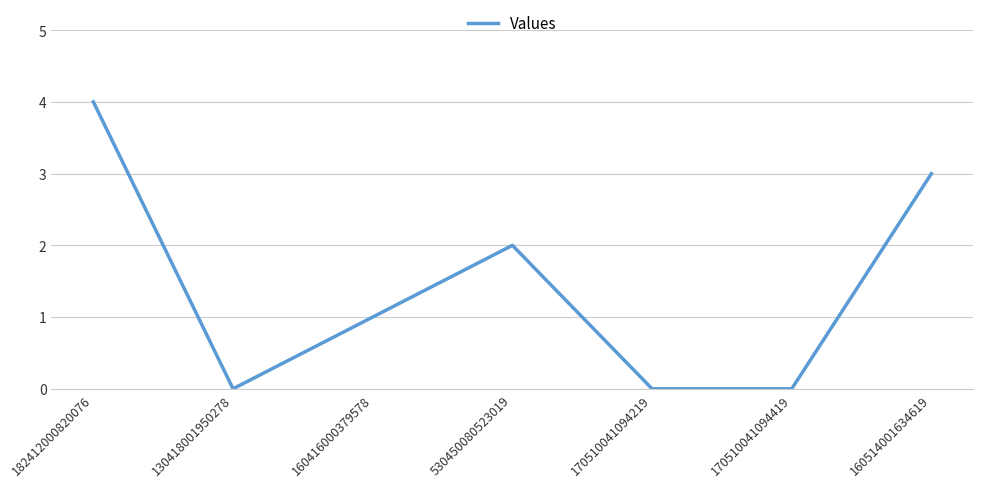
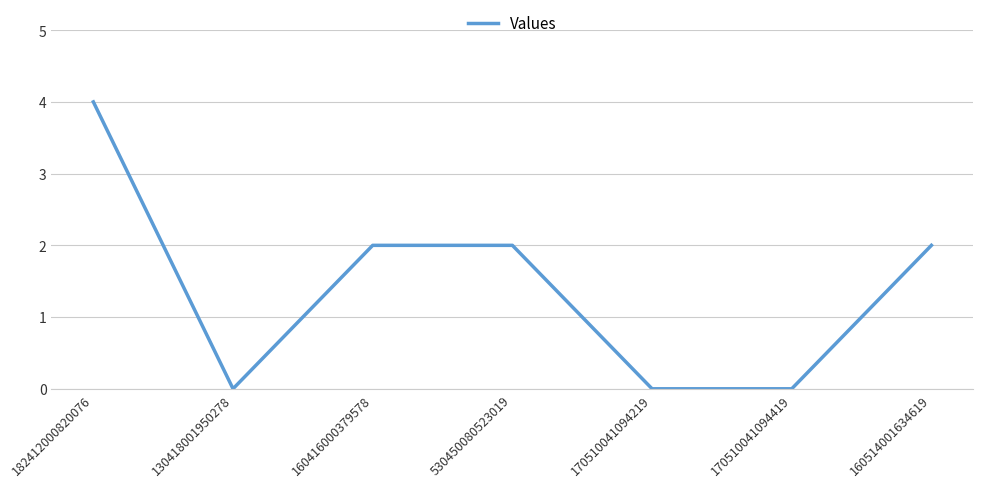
160416000379578: 1 -> 2
160514001634619: 3 -> 2
